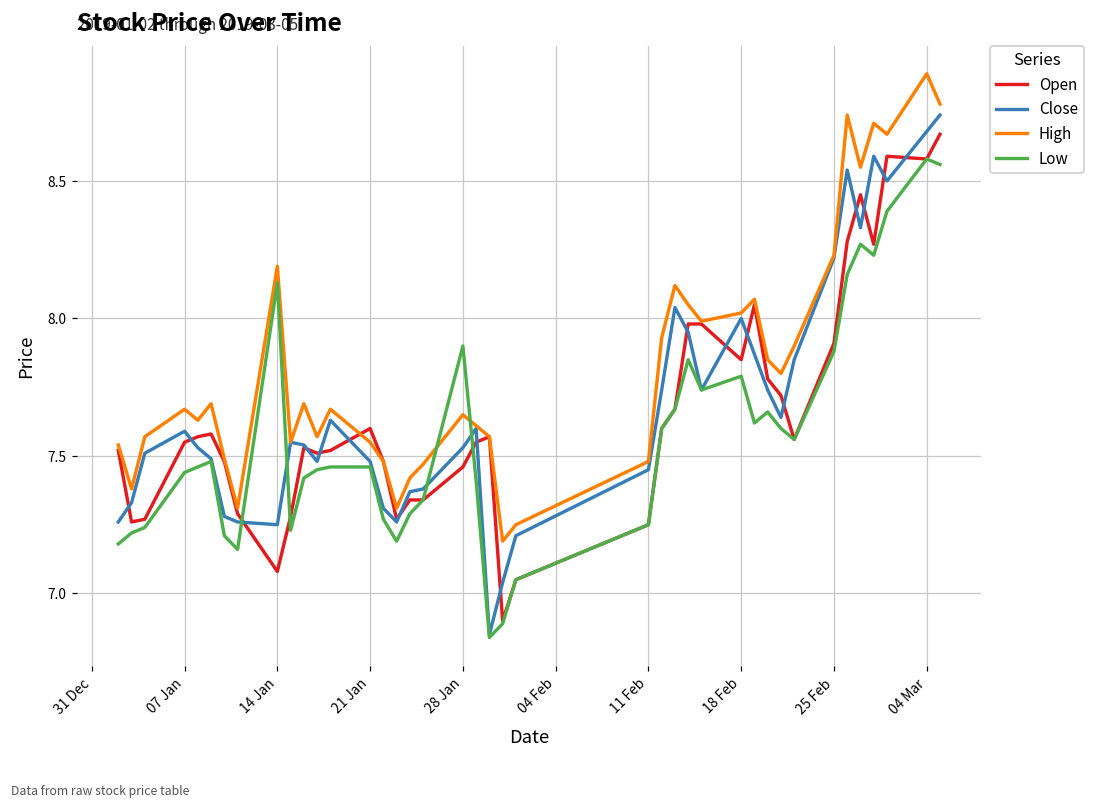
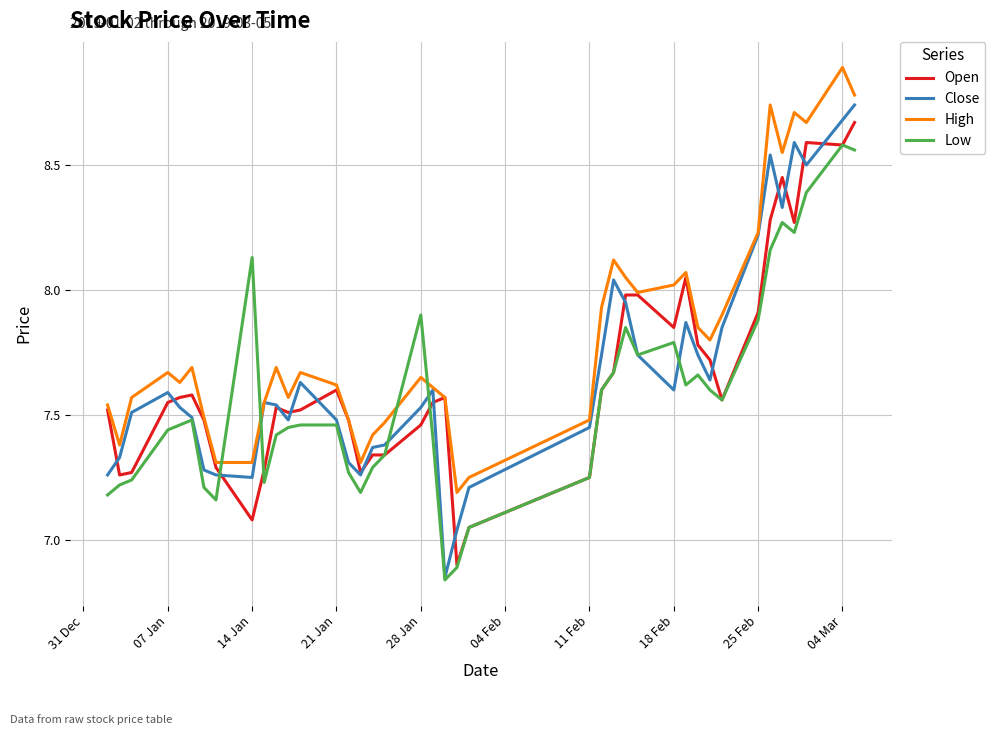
High, 14 Jan: 8.19 -> 7.31
High, 21 Jan: 7.55 -> 7.62
Close, 18 Feb: 8.0 -> 7.6
